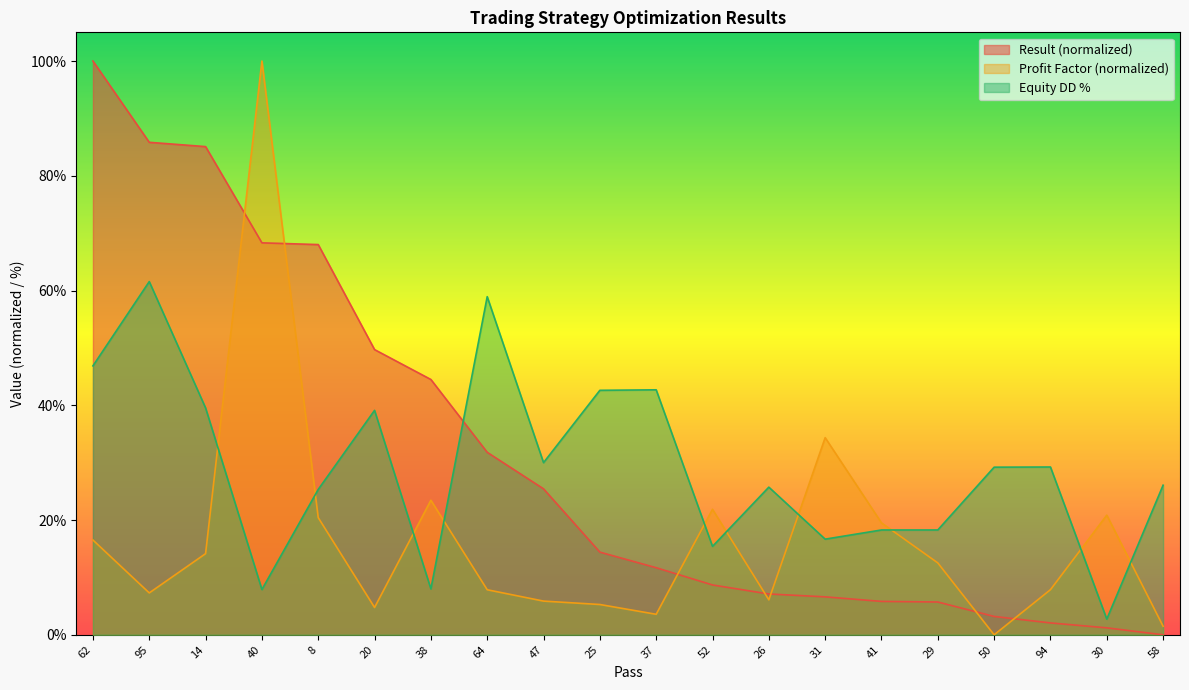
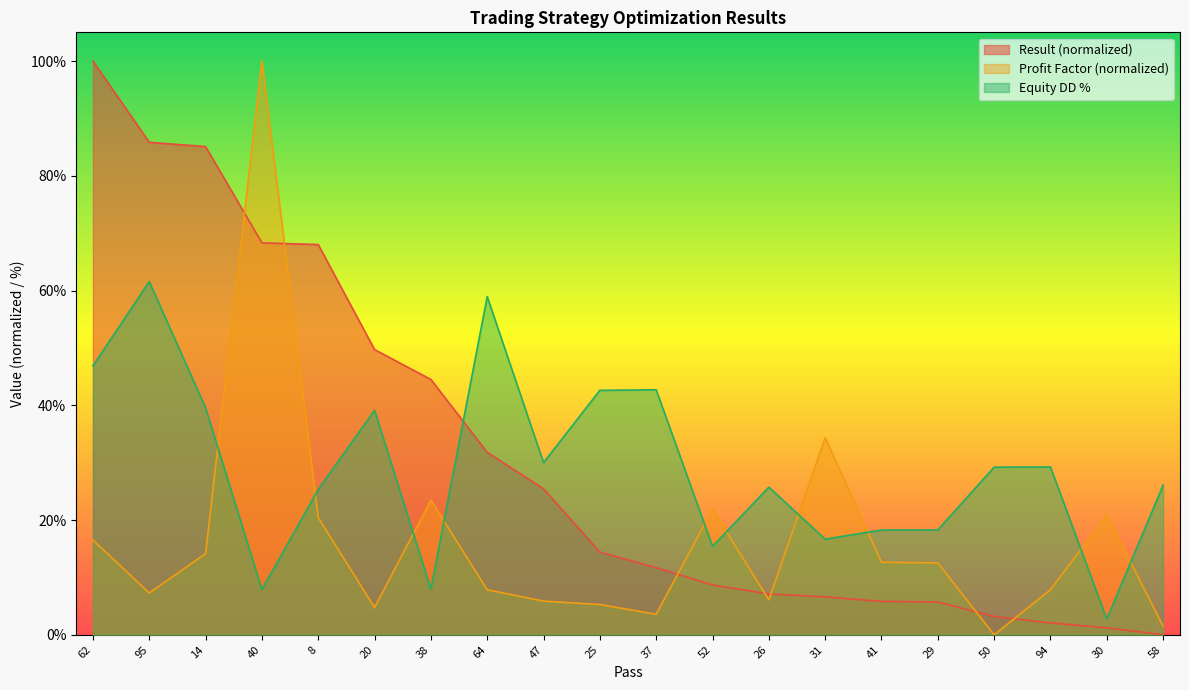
Profit Factor (normalized), 41: 20% -> 13%
